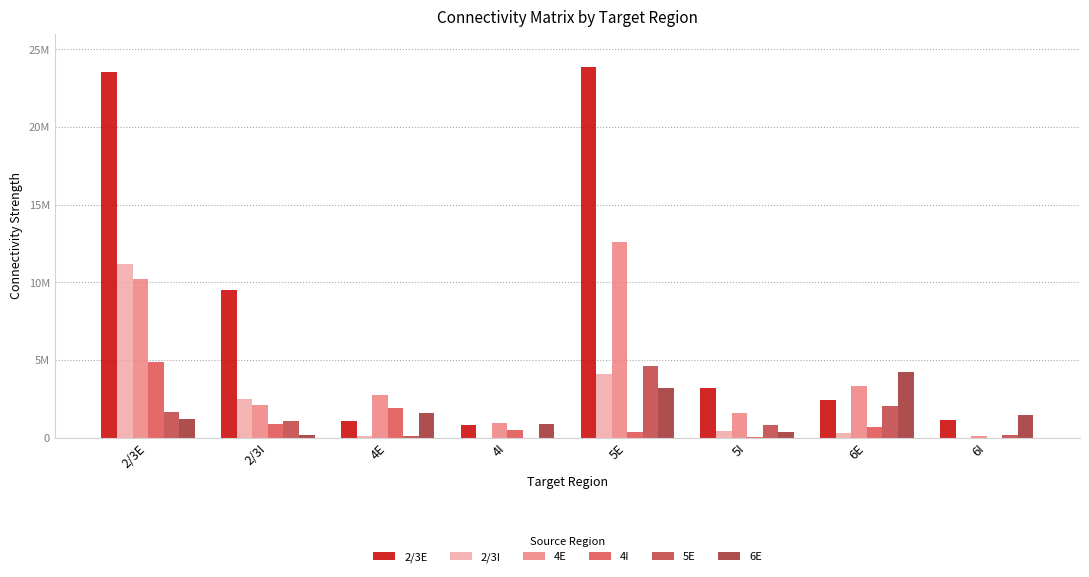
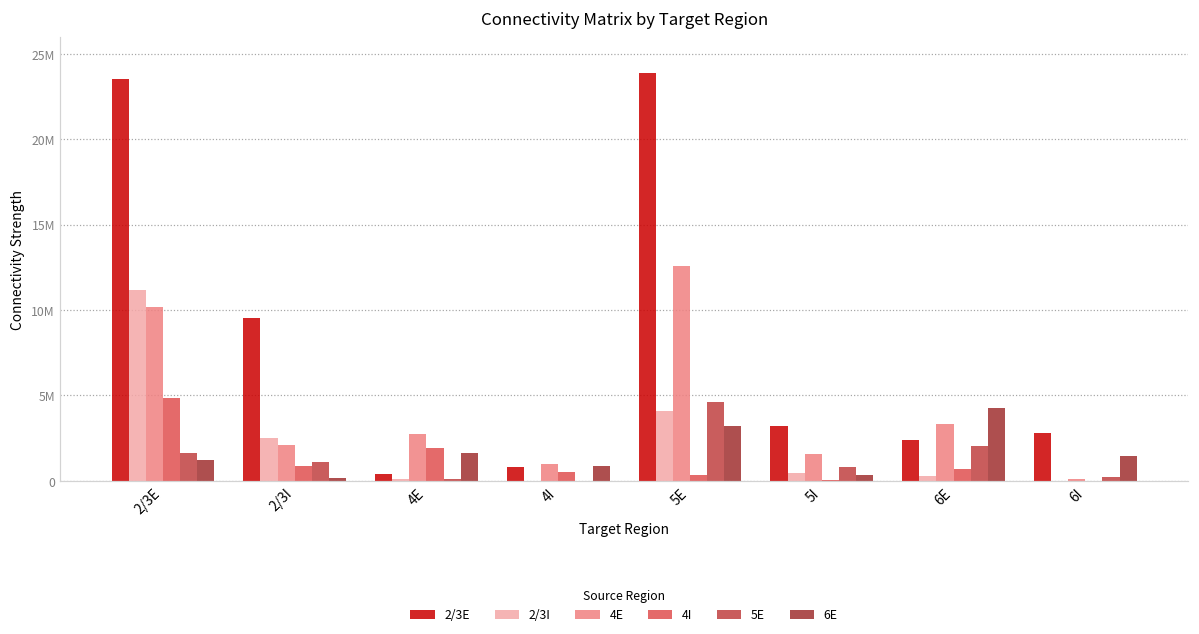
2/3E, 4E: 1100000 -> 400000
2/3E, 6I: 1100000 -> 2800000
